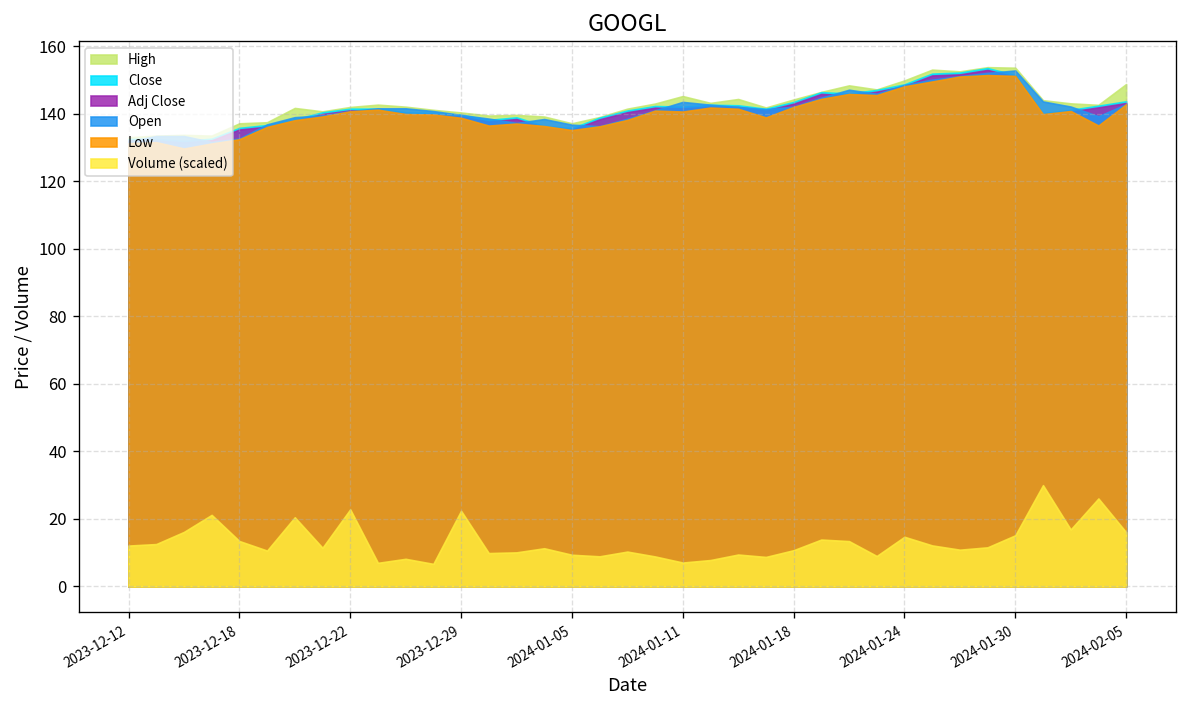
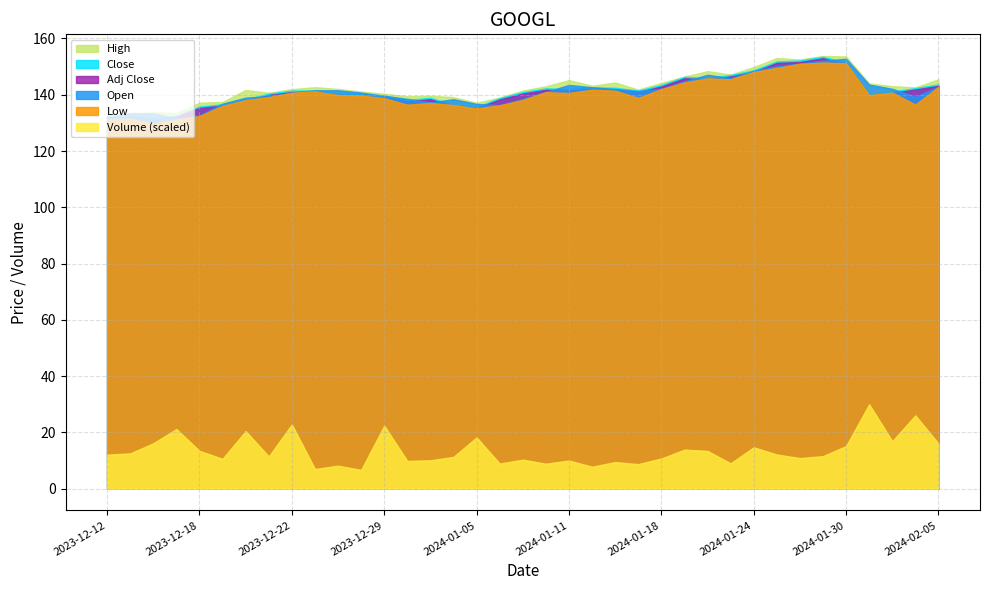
Volume (scaled), 2024-01-05: 9 -> 18
Volume (scaled), 2024-01-11: 7 -> 10
High, 2024-02-05: 149 -> 145
